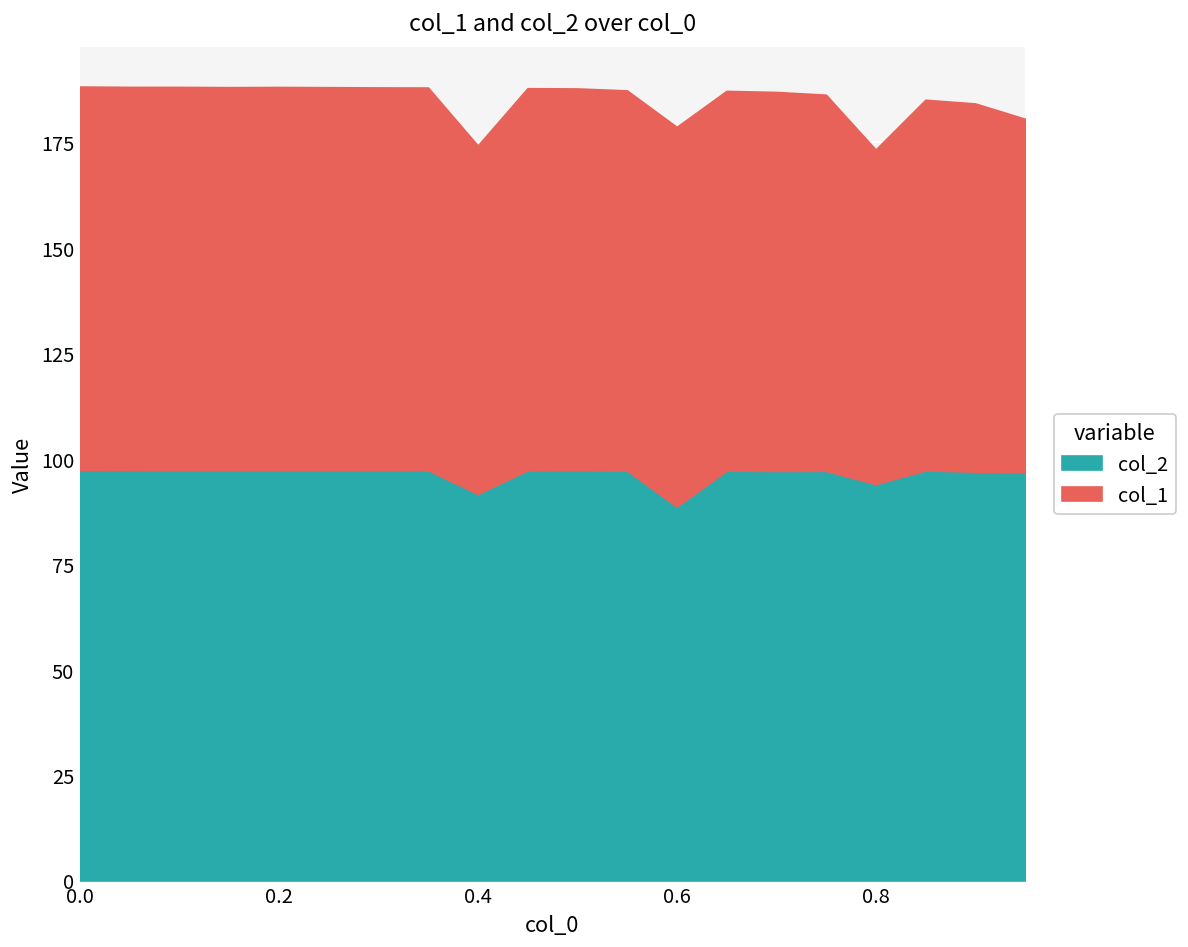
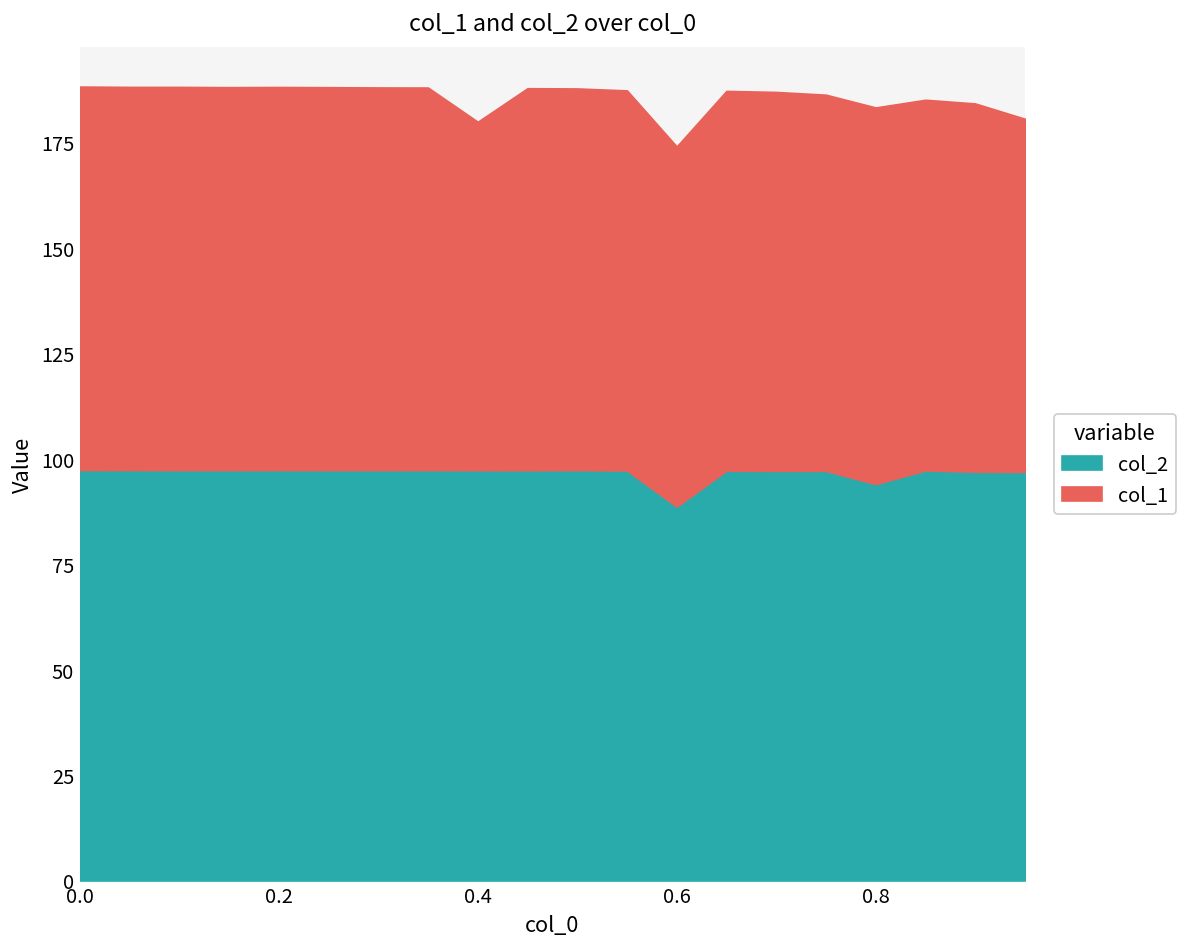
col_2, 0.4: 92 -> 97
col_1, 0.6: 90 -> 85
col_1, 0.8: 79 -> 89
